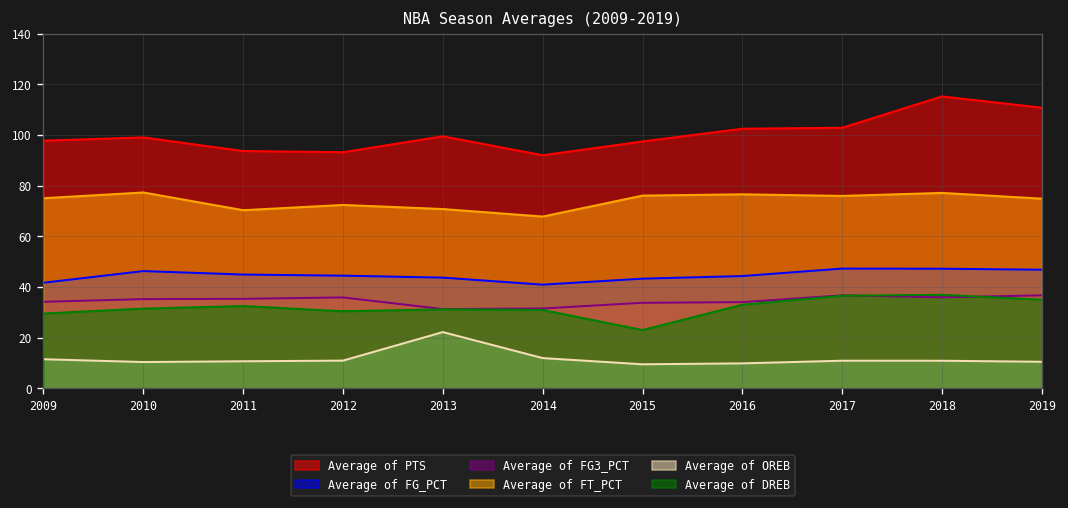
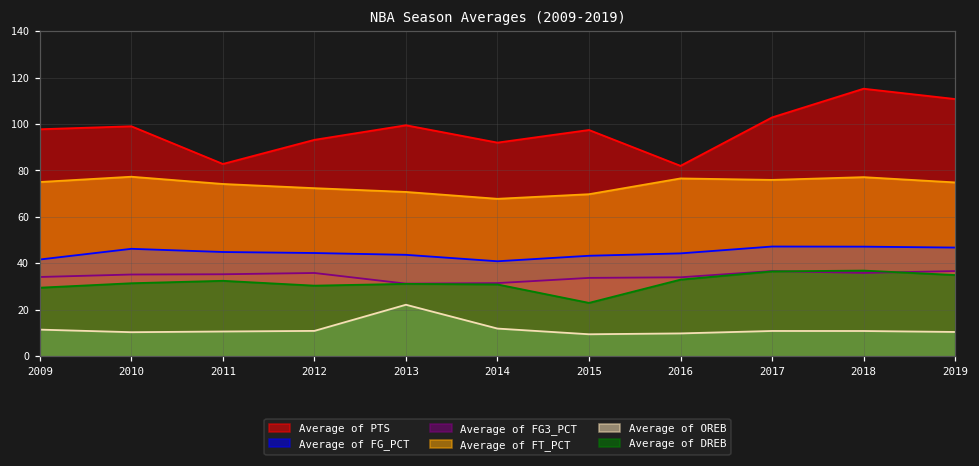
Average of PTS, 2011: 94 -> 83
Average of FT_PCT, 2011: 70 -> 74
Average of FT_PCT, 2015: 76 -> 70
Average of PTS, 2016: 102 -> 82
